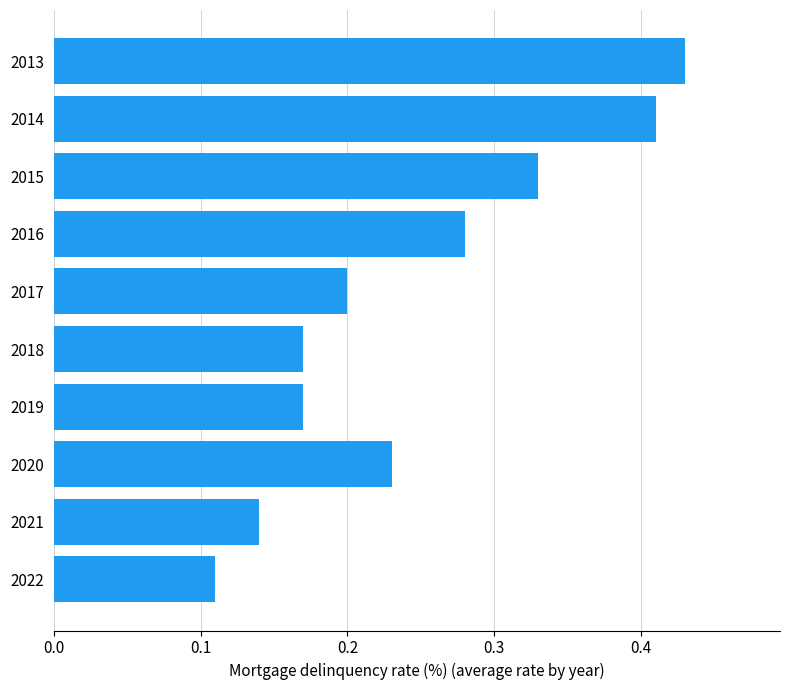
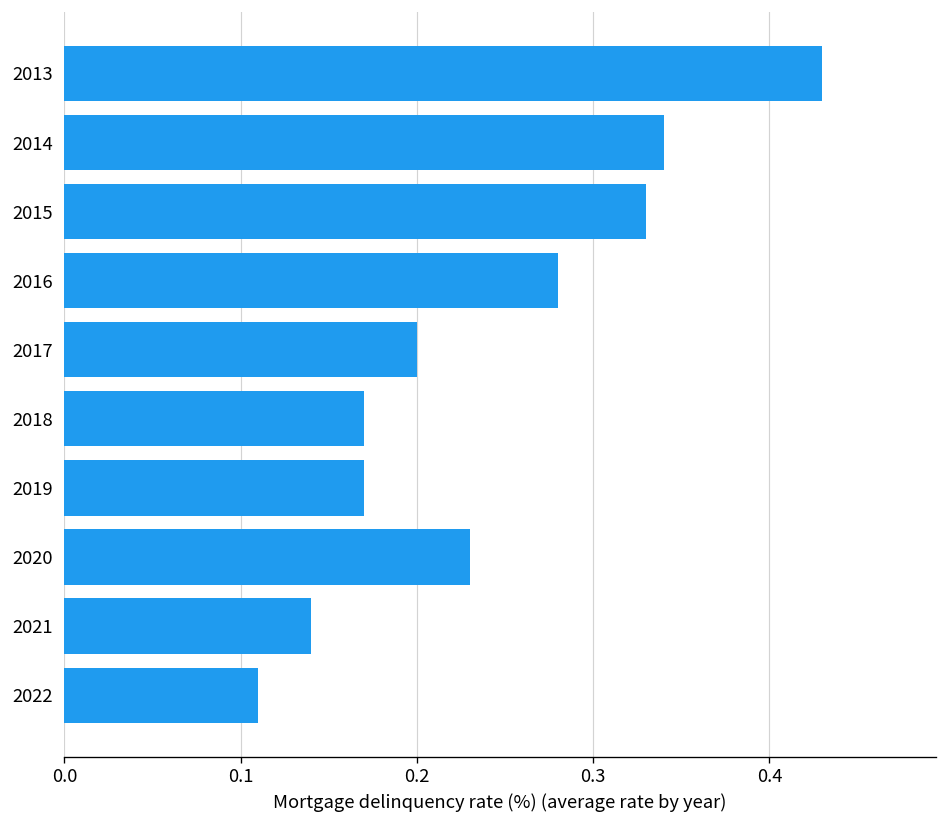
2014: 0.41 -> 0.34
